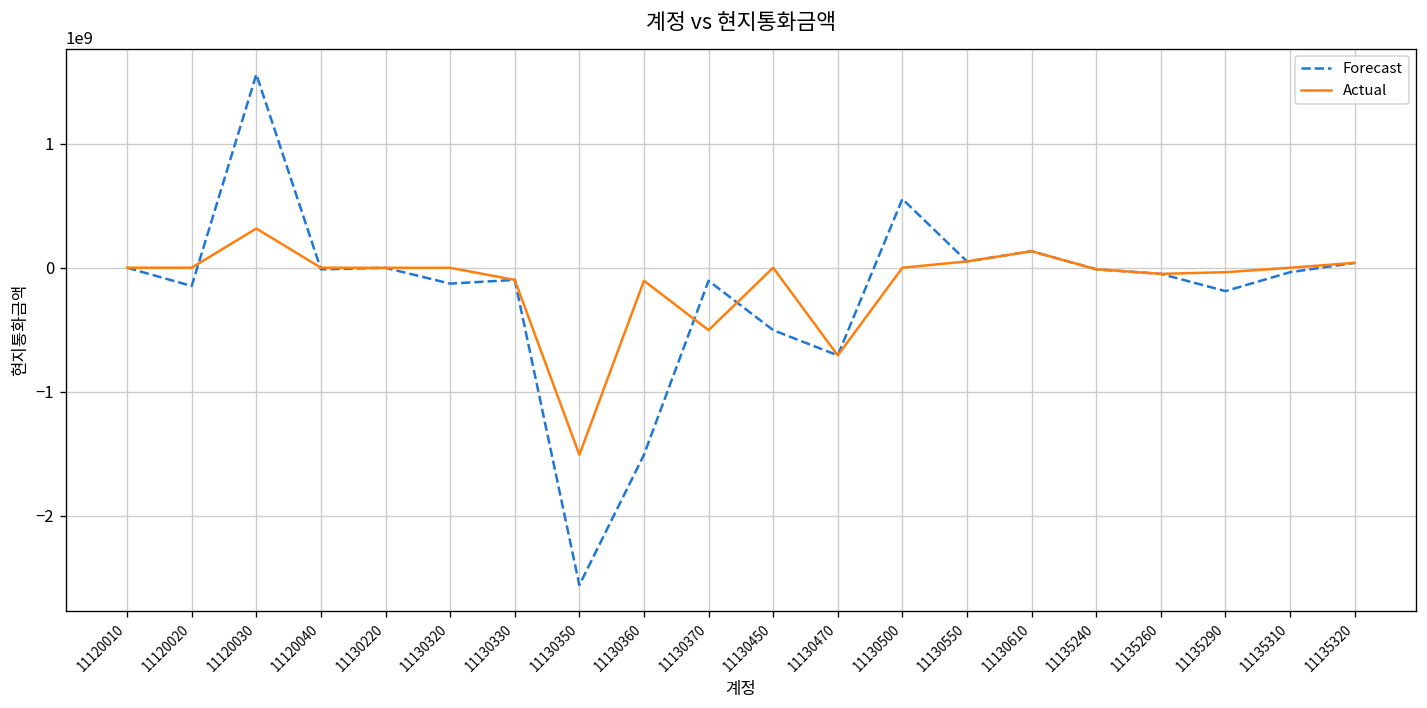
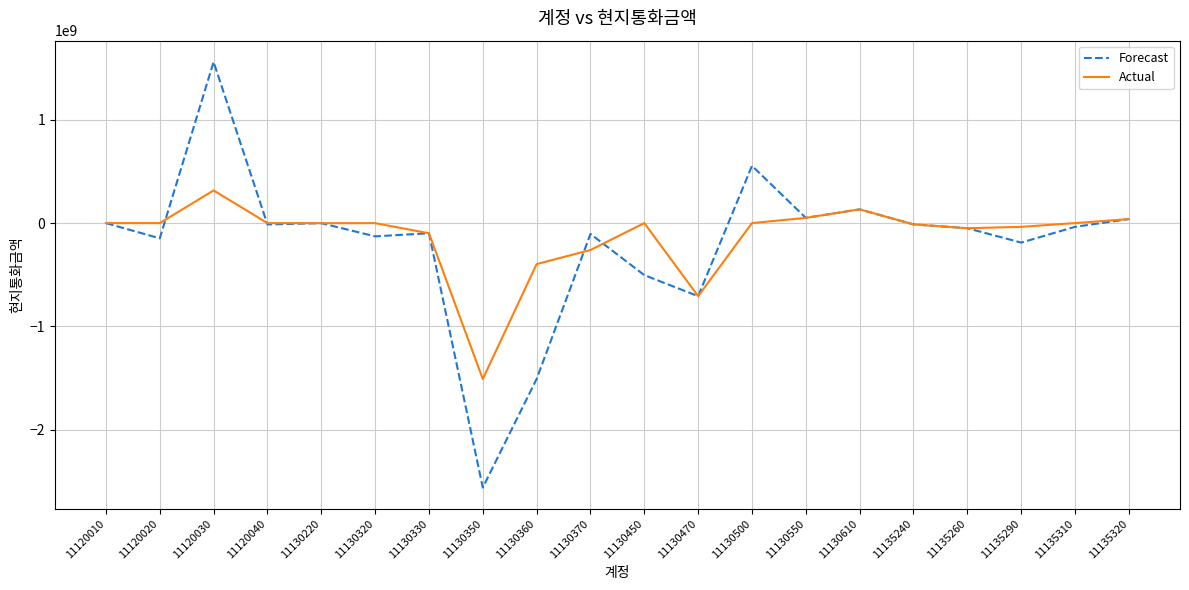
Actual, 11130360: -110000000 -> -400000000
Actual, 11130370: -500000000 -> -260000000
